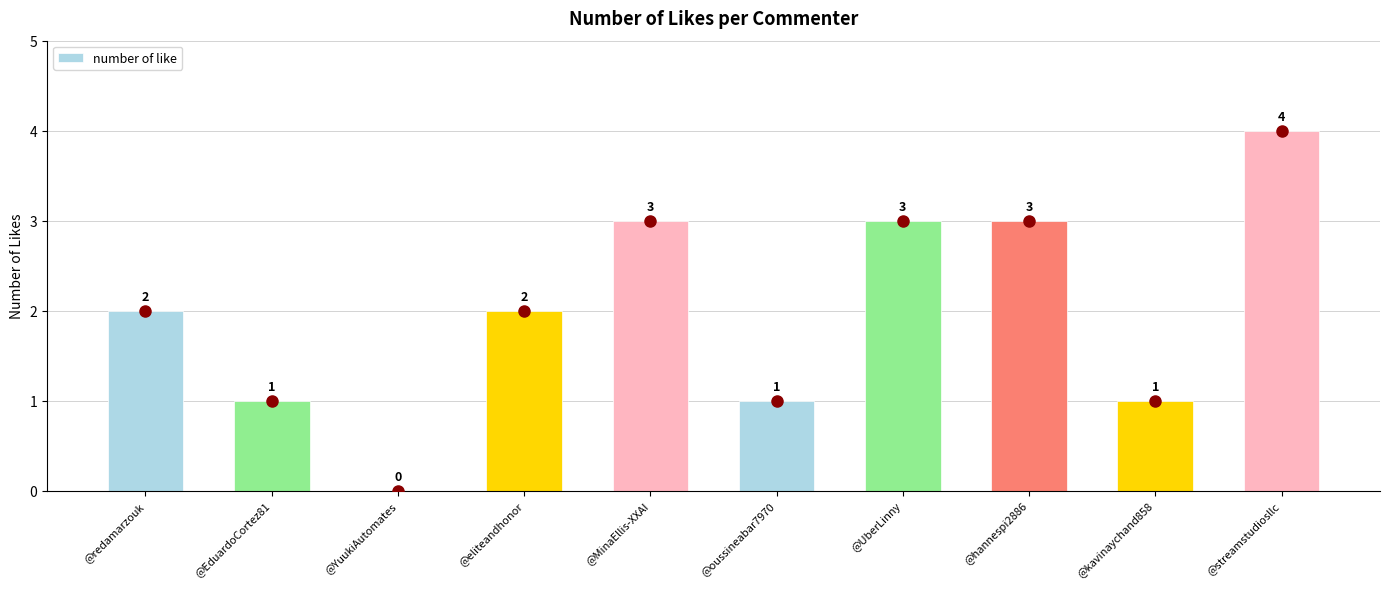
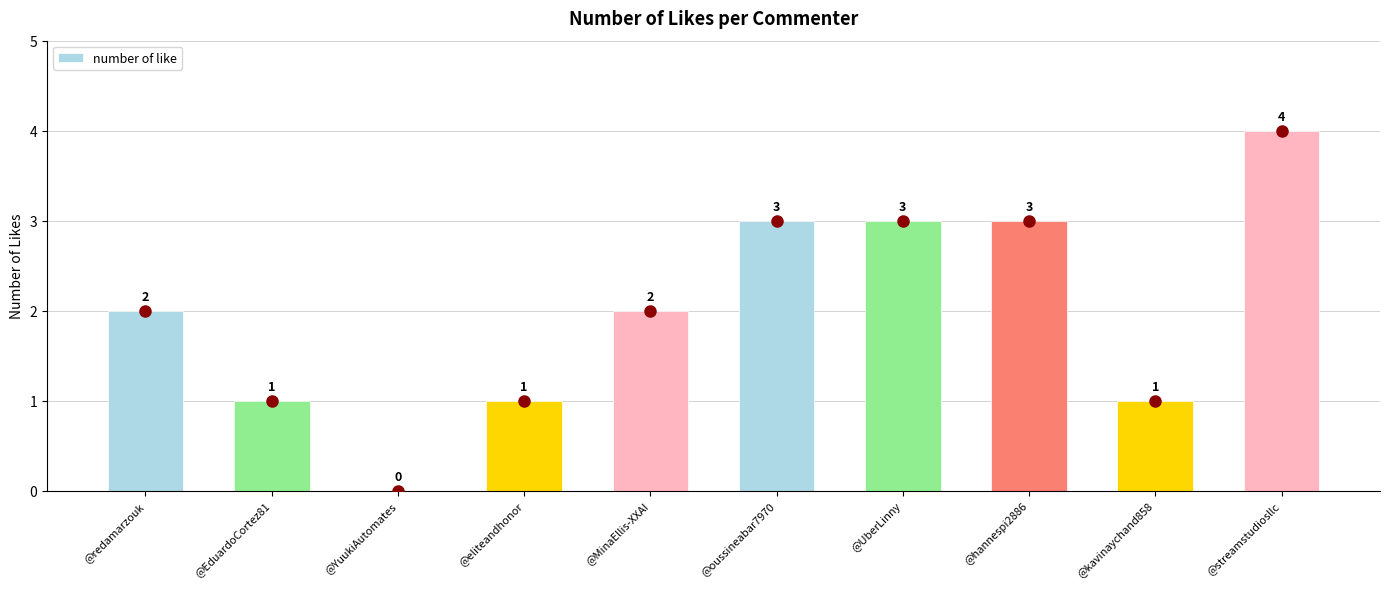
number of like, @eliteandhonor: 2 -> 1
number of like, @MinaEllis-XXAI: 3 -> 2
number of like, @oussineabar7970: 1 -> 3
